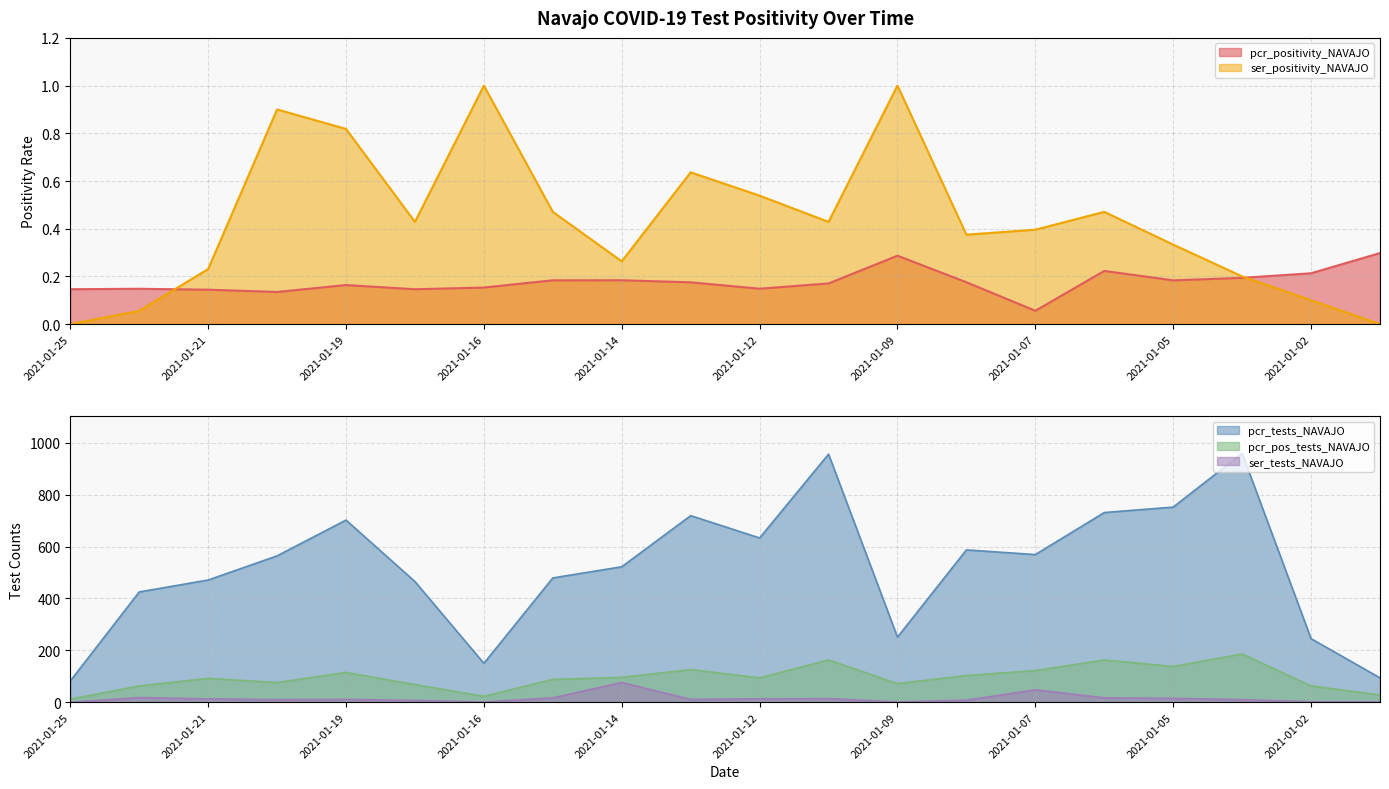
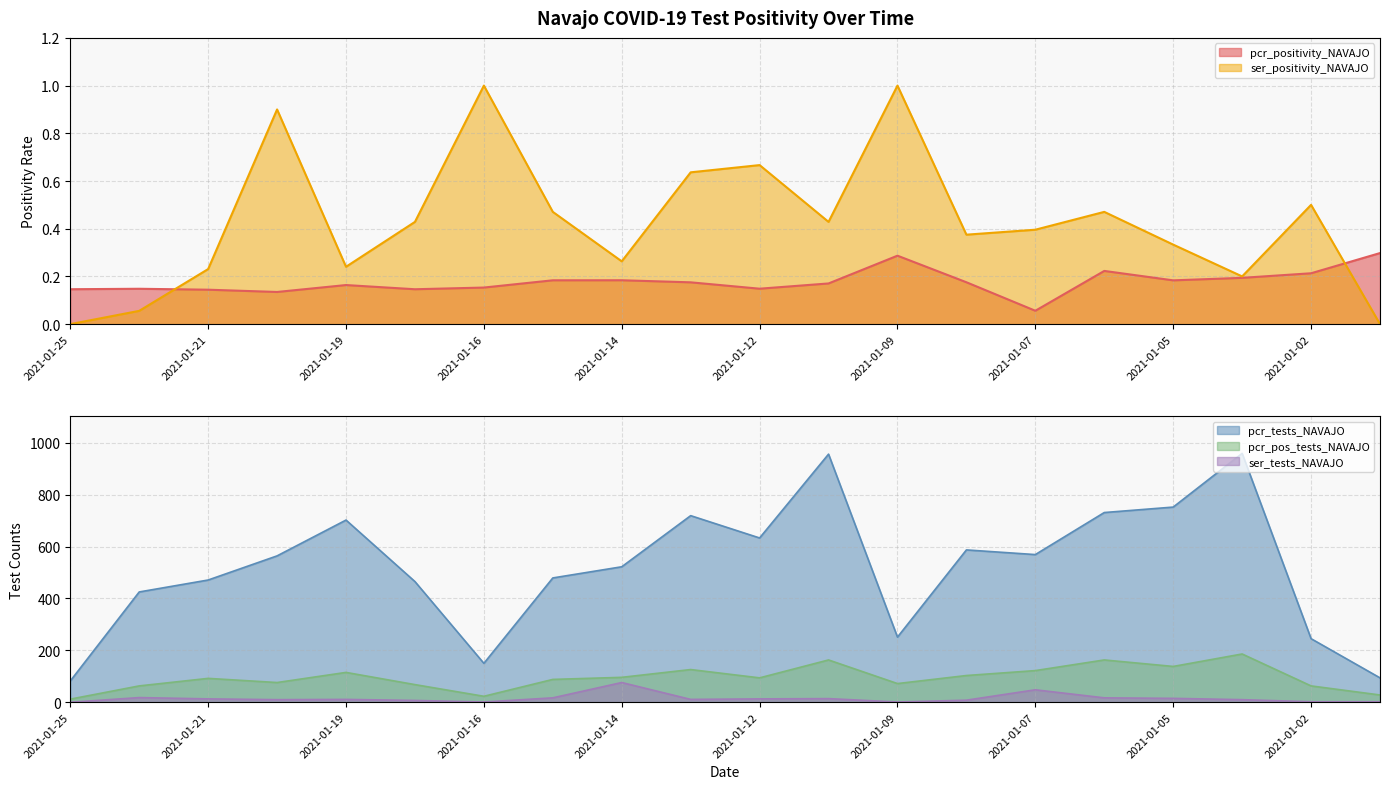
Navajo COVID-19 Test Positivity Over Time, ser_positivity_NAVAJO, 2021-01-19: 0.82 -> 0.24
Navajo COVID-19 Test Positivity Over Time, ser_positivity_NAVAJO, 2021-01-12: 0.54 -> 0.67
Navajo COVID-19 Test Positivity Over Time, ser_positivity_NAVAJO, 2021-01-02: 0.1 -> 0.5
